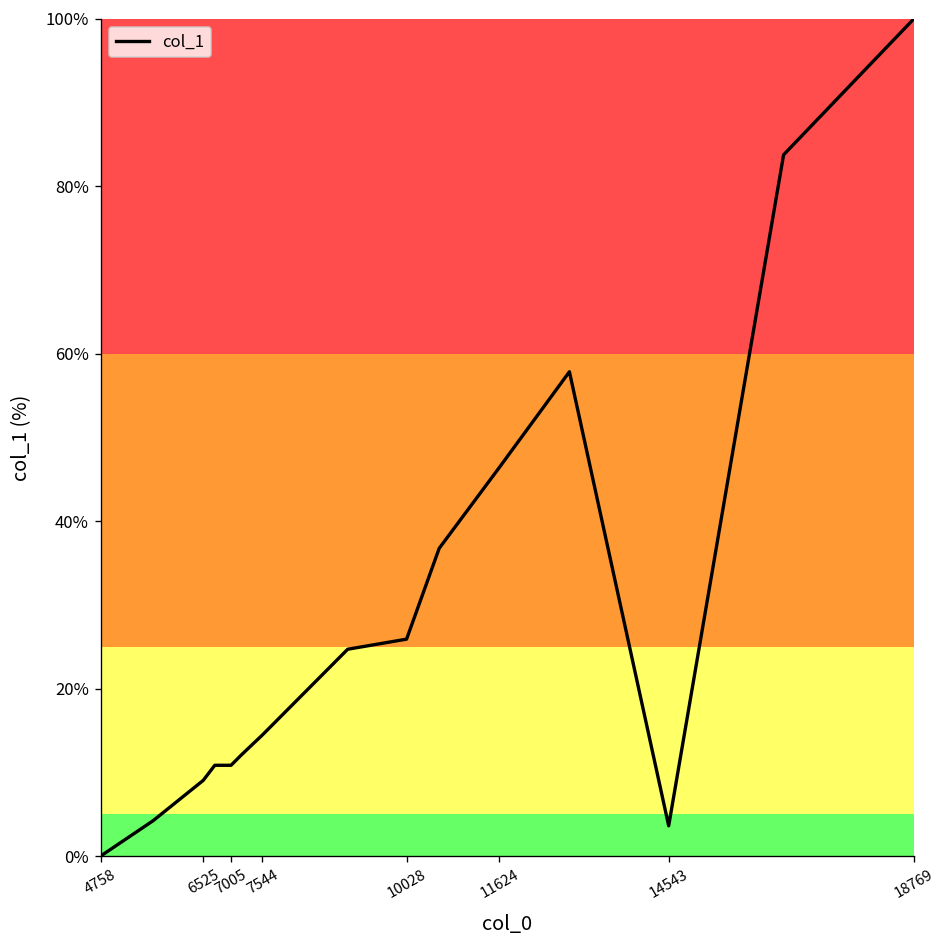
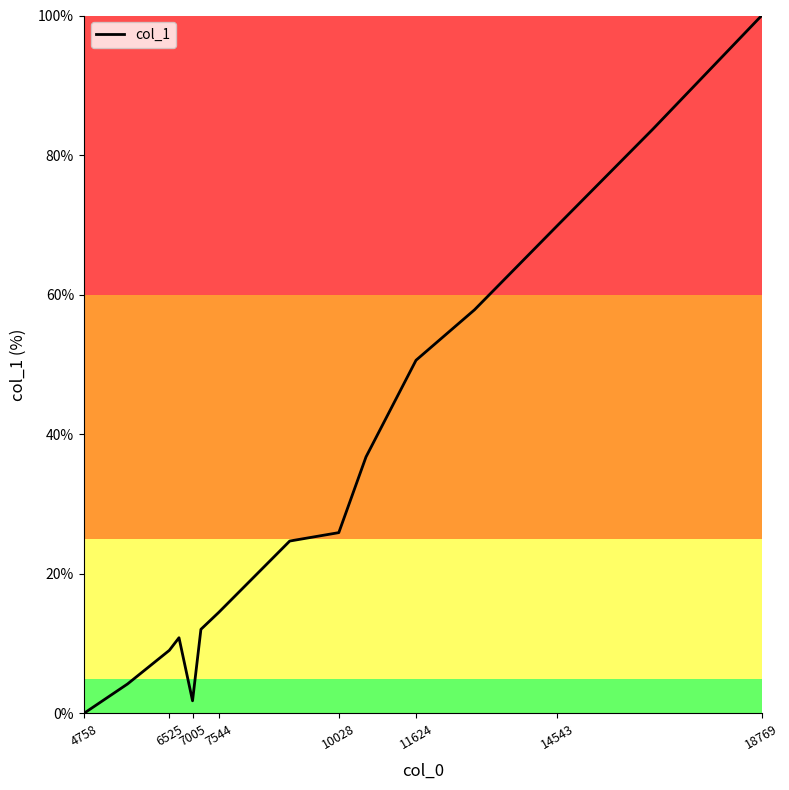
7005: 11% -> 2%
11624: 46% -> 51%
14543: 4% -> 70%
